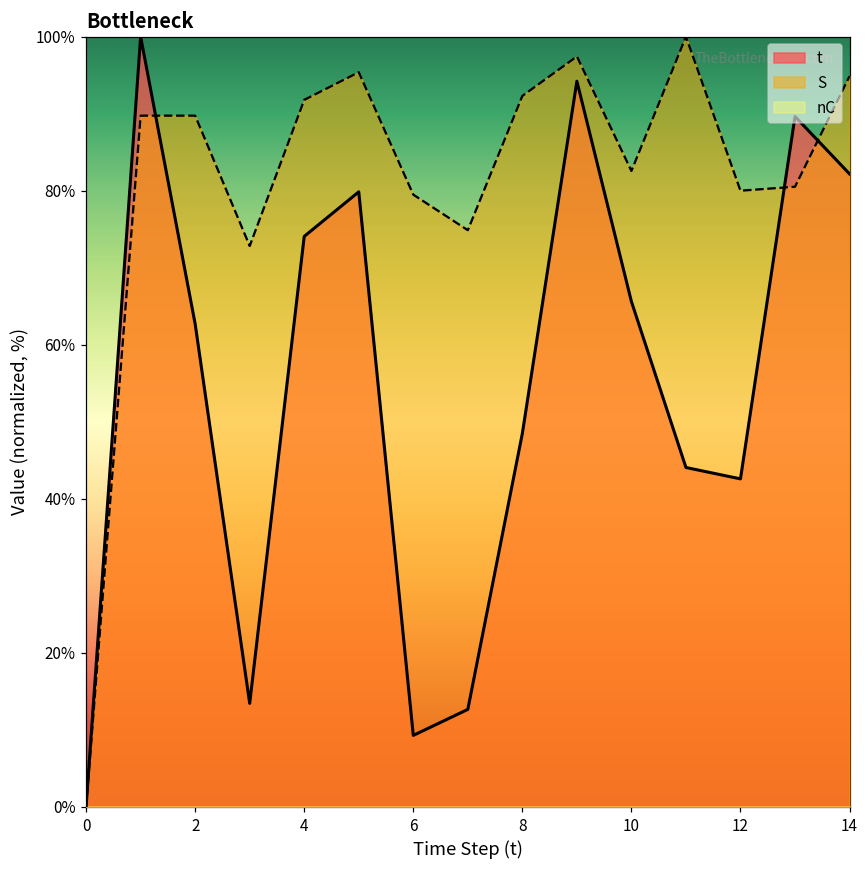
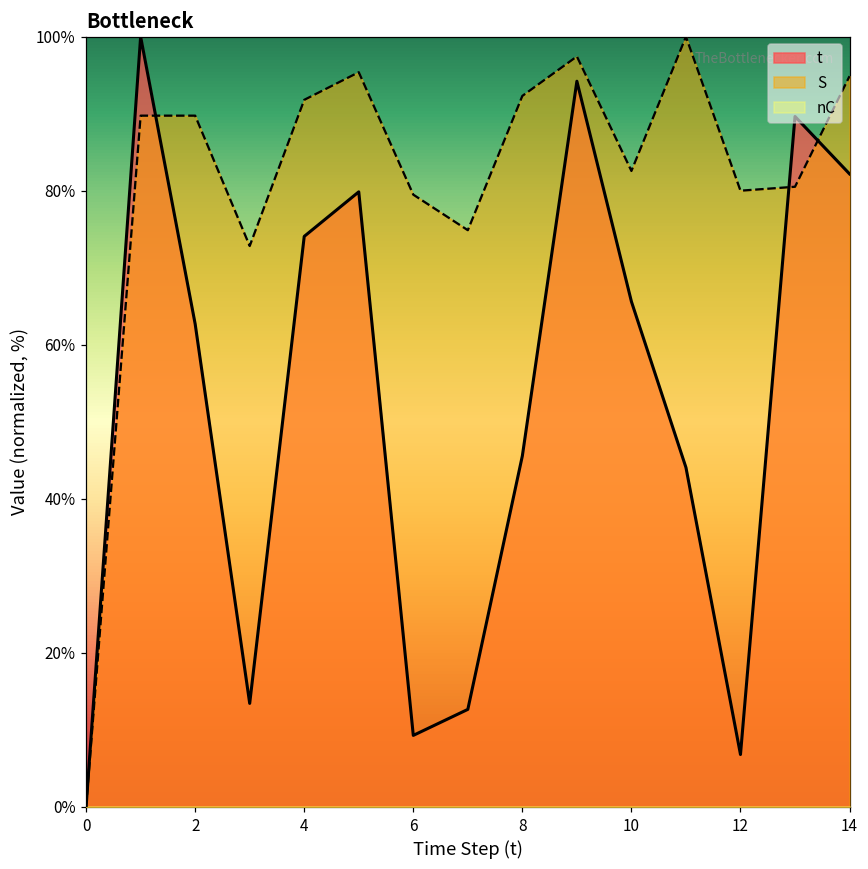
t, 8: 48% -> 46%
t, 12: 43% -> 7%
